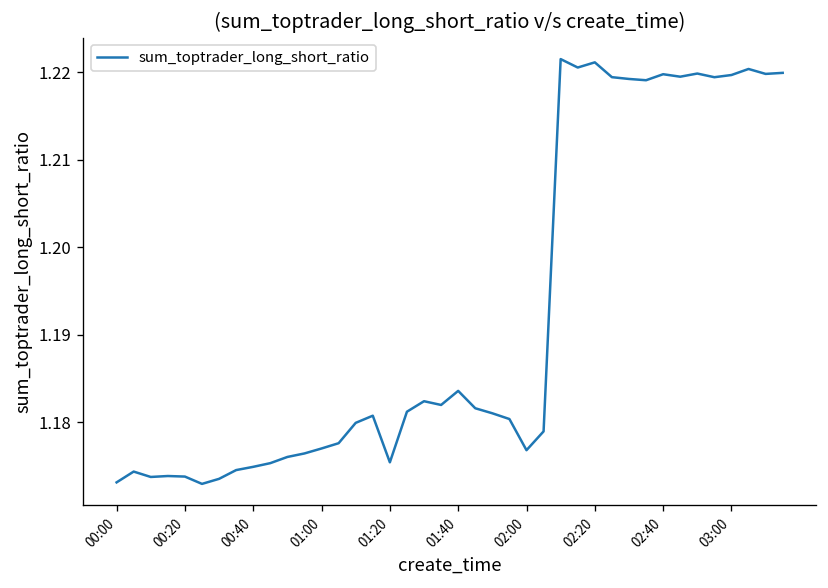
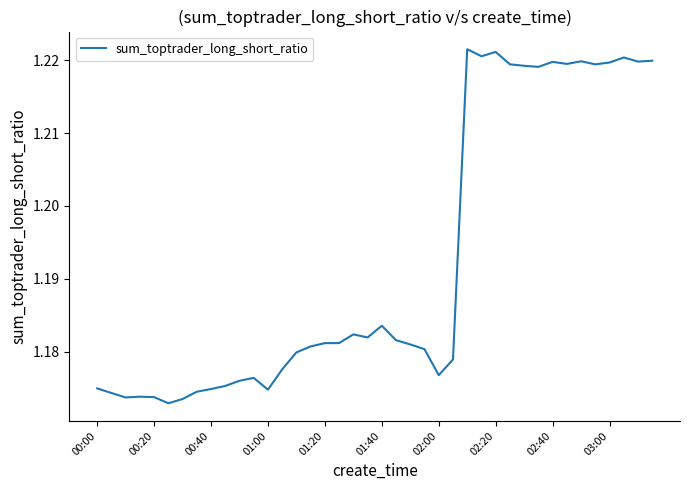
00:00: 1.173 -> 1.175
01:00: 1.177 -> 1.175
01:20: 1.175 -> 1.181
